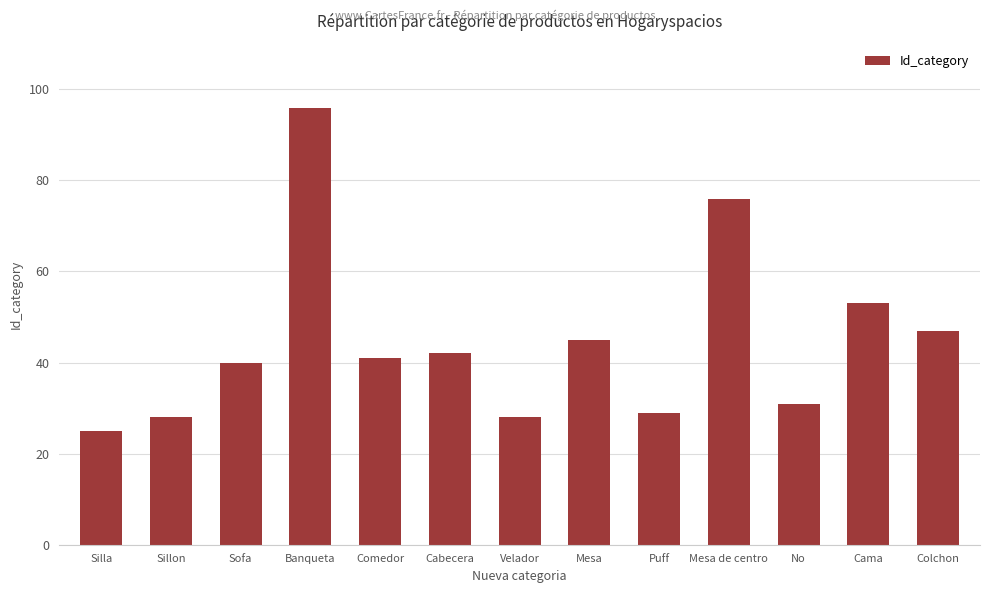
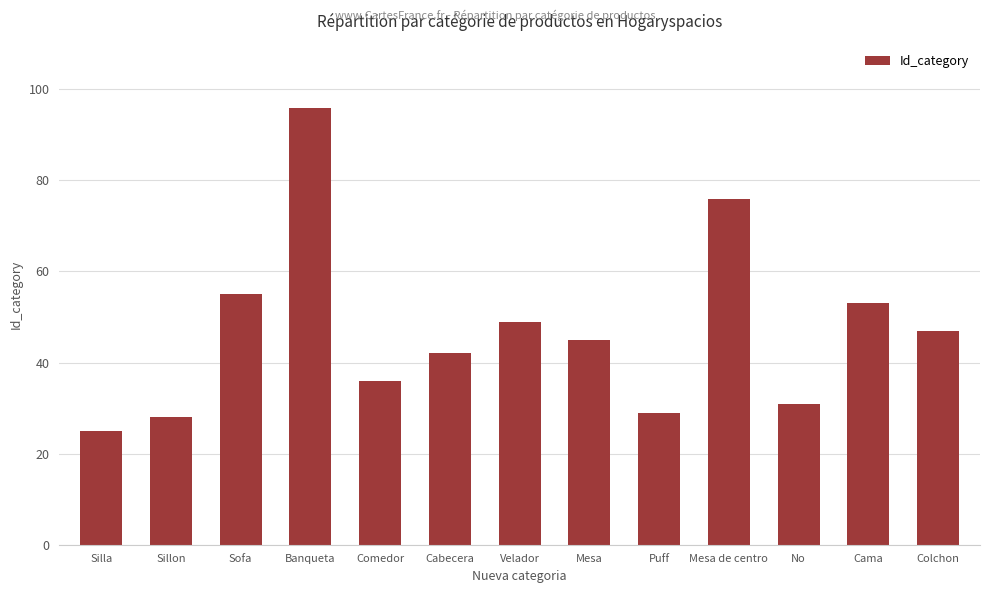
Sofa: 40 -> 55
Comedor: 41 -> 36
Velador: 28 -> 49
